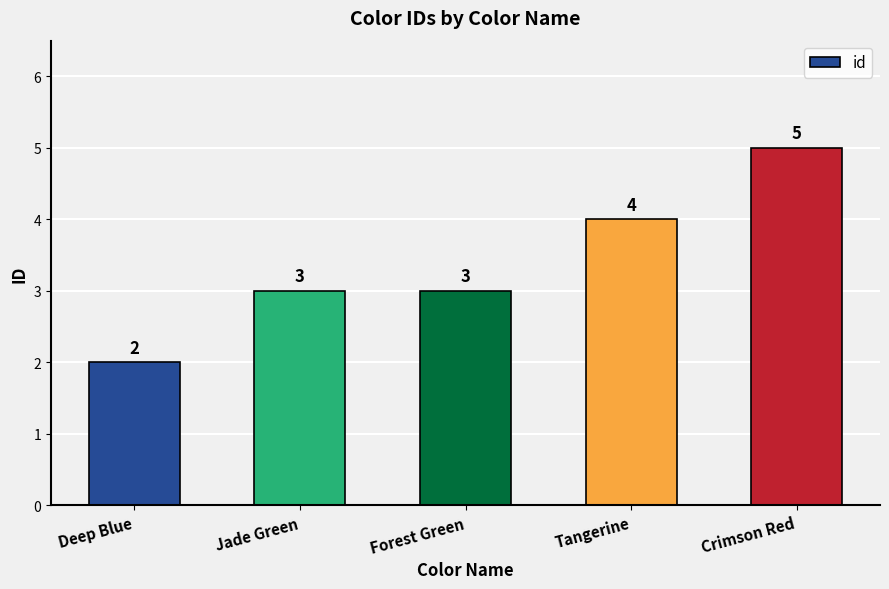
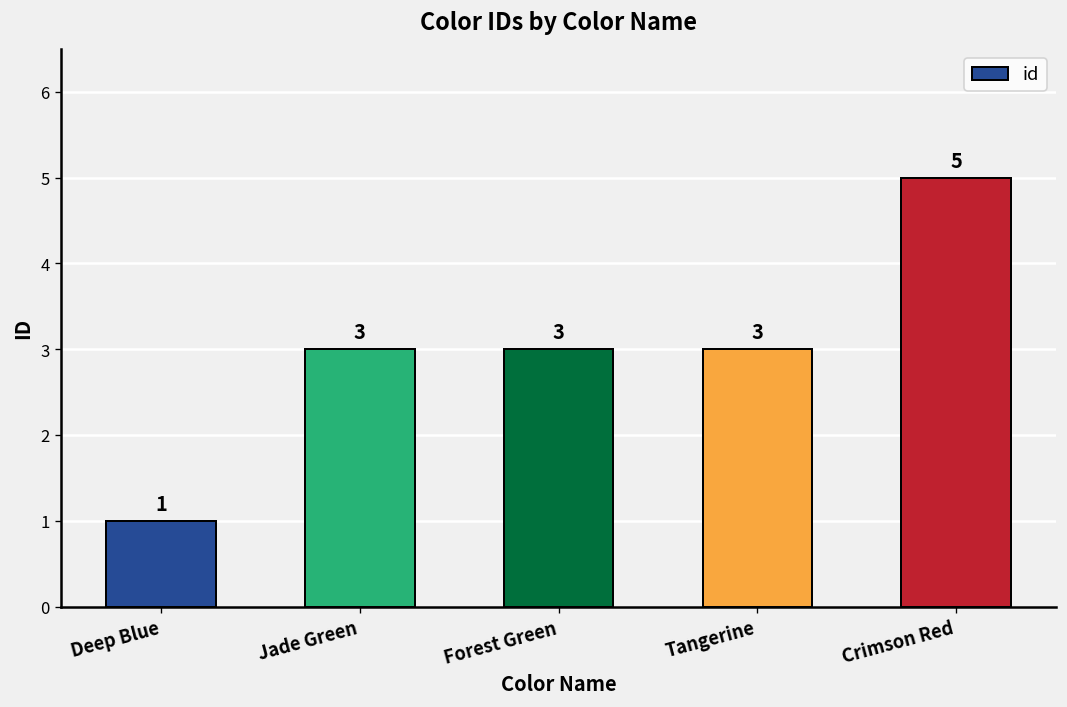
Deep Blue: 2 -> 1
Tangerine: 4 -> 3
